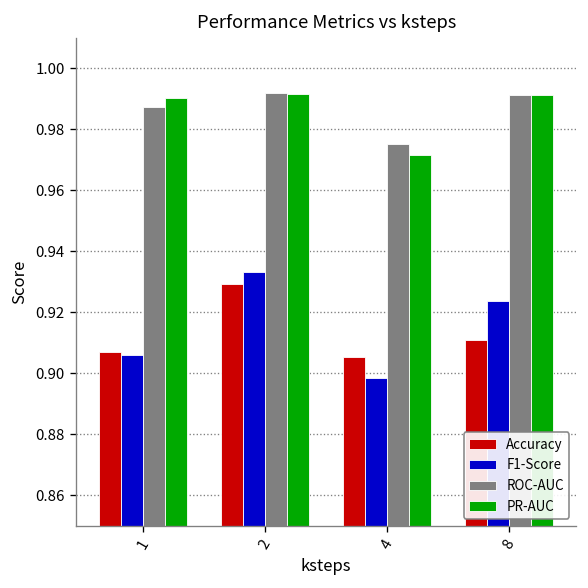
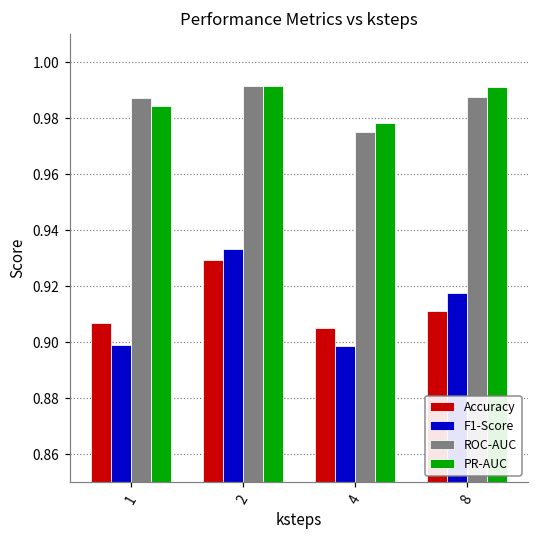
F1-Score, 1: 0.906 -> 0.899
PR-AUC, 1: 0.990 -> 0.985
PR-AUC, 4: 0.972 -> 0.978
F1-Score, 8: 0.924 -> 0.918
ROC-AUC, 8: 0.991 -> 0.988
